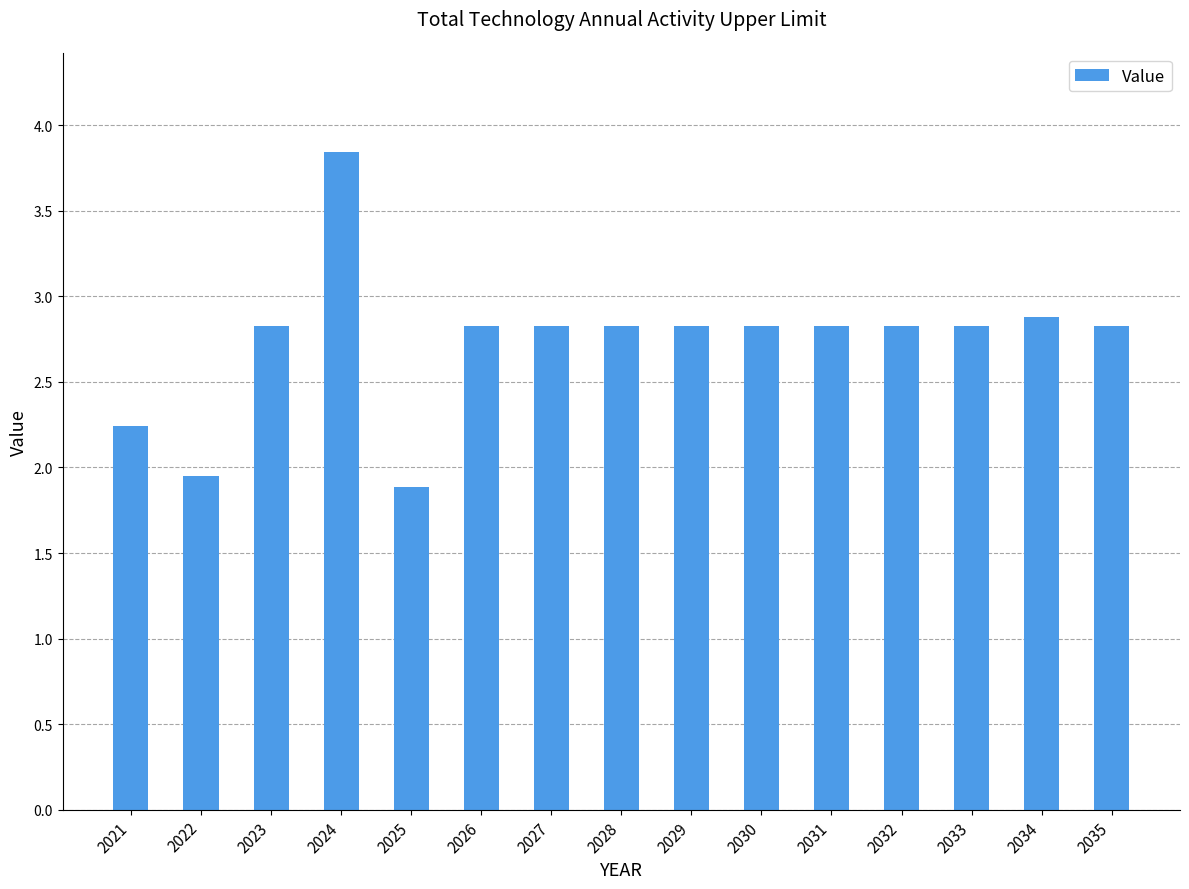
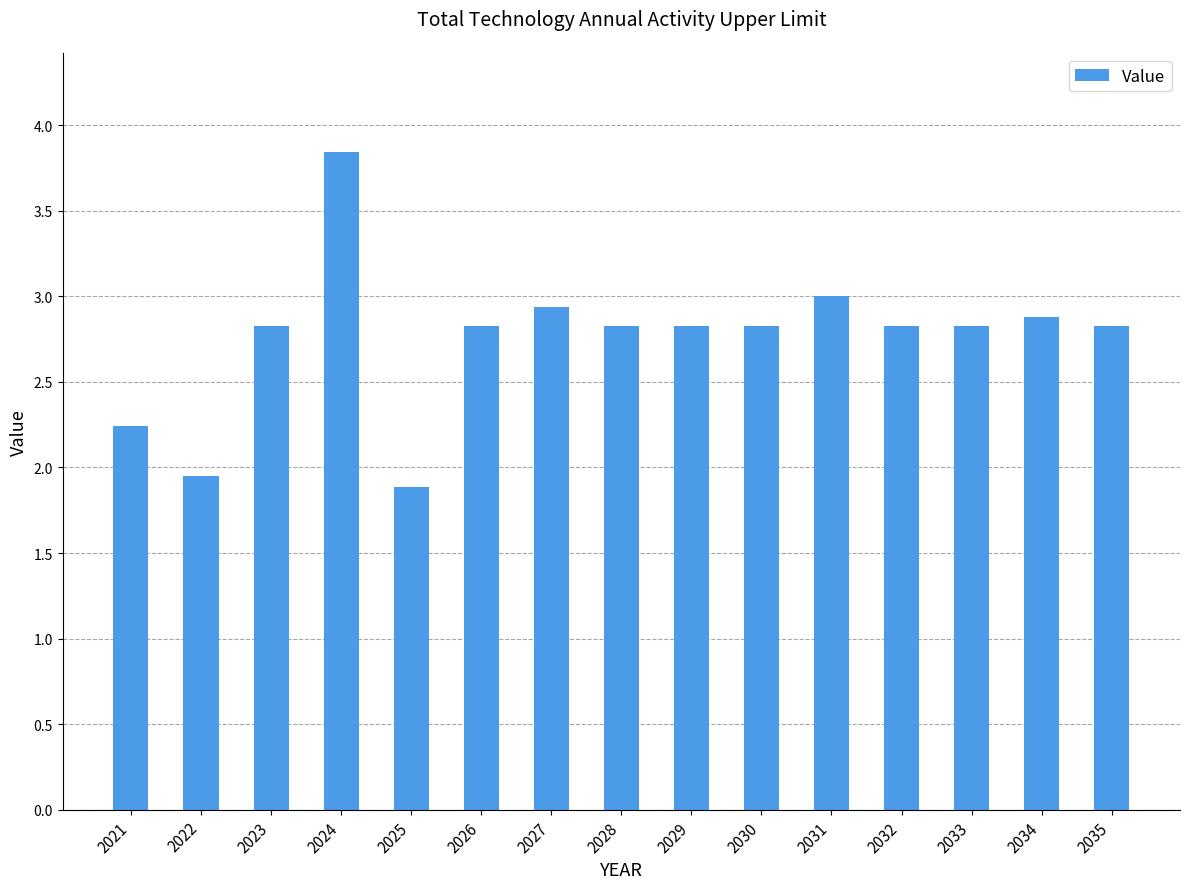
2027: 2.83 -> 2.94
2031: 2.83 -> 3.00
